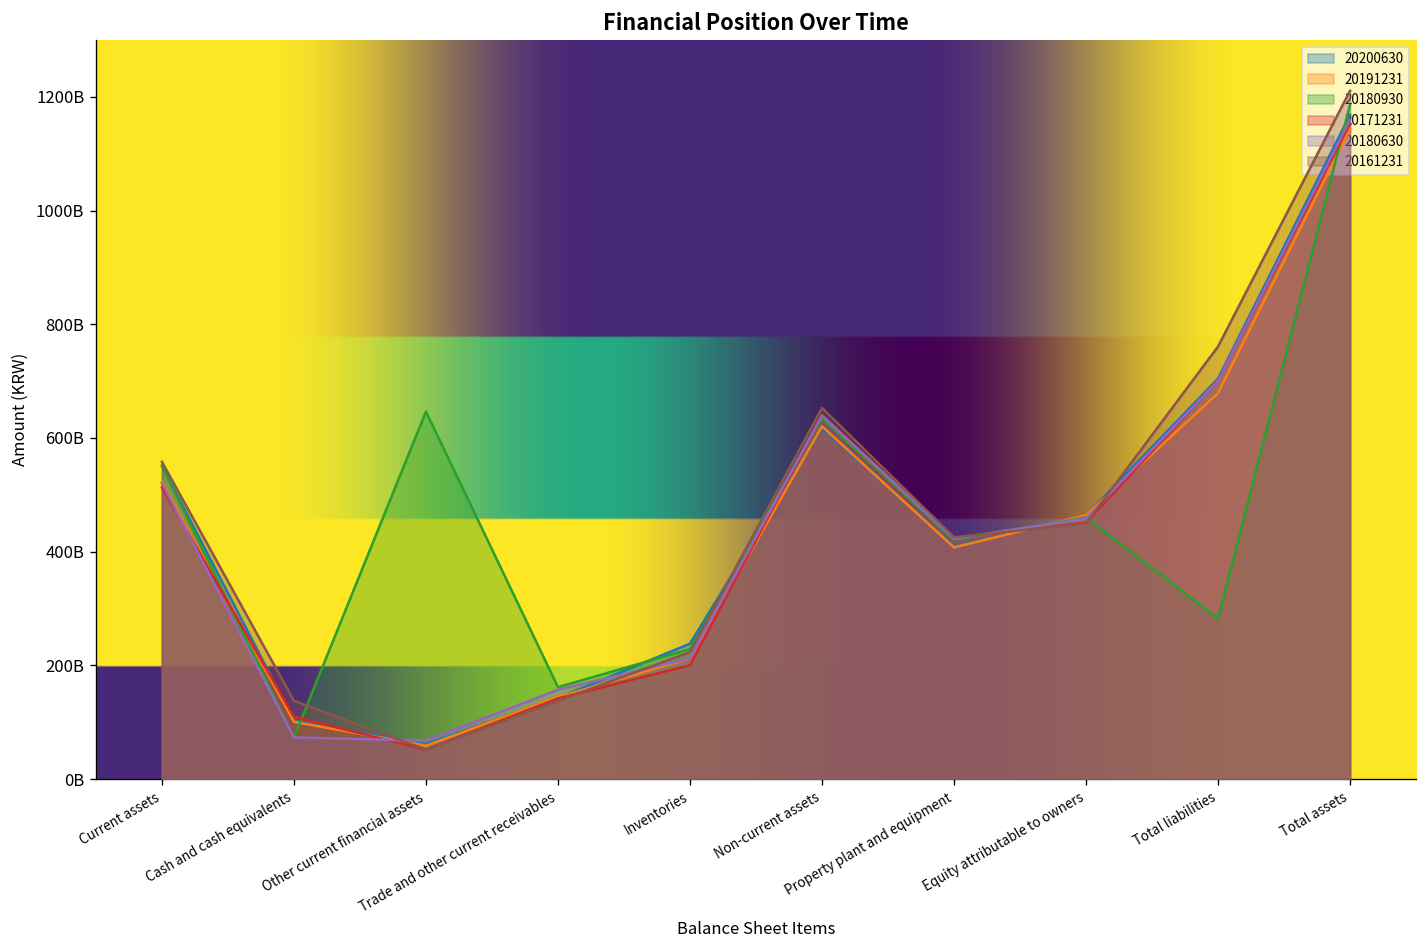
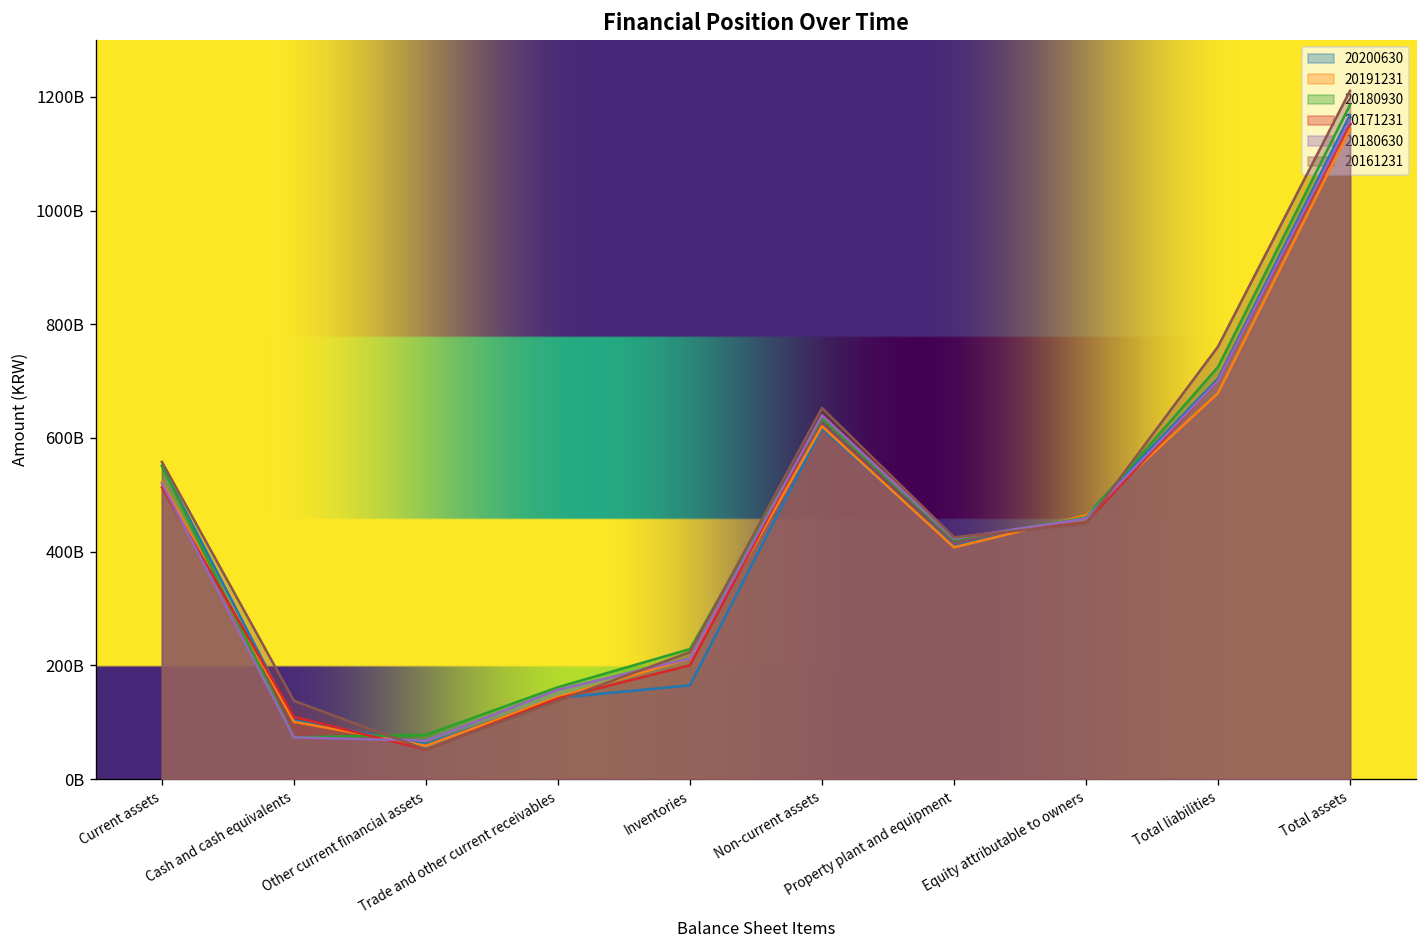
20180930, Other current financial assets: 650000000000 -> 80000000000
20200630, Inventories: 240000000000 -> 160000000000
20180930, Total liabilities: 280000000000 -> 720000000000
